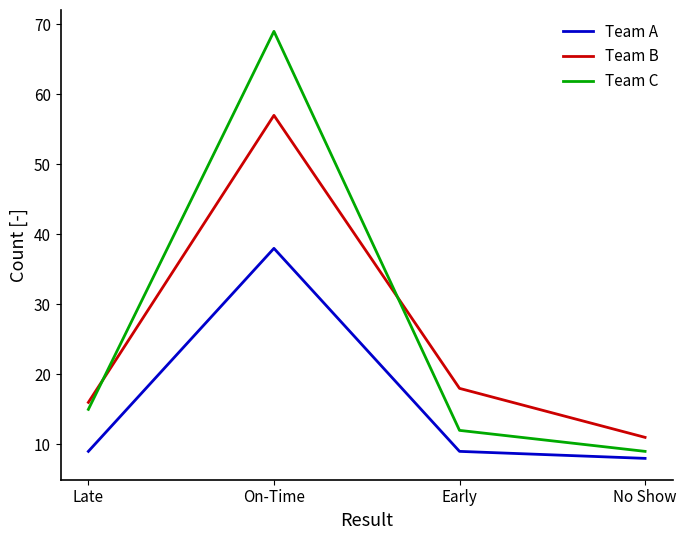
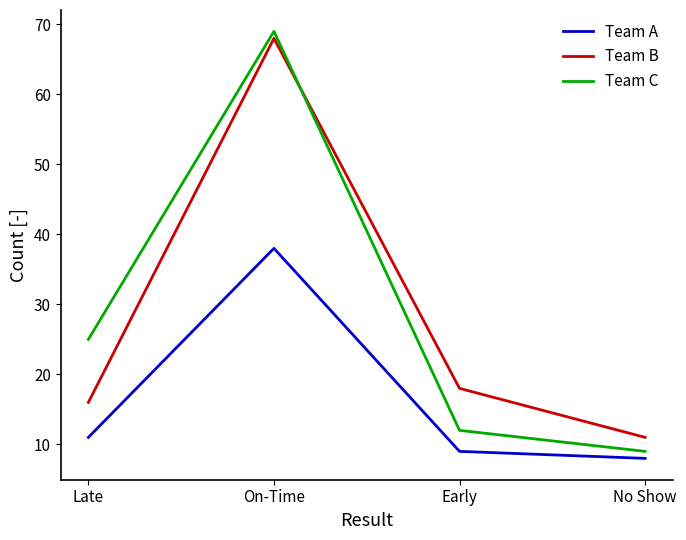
Team A, Late: 9 -> 11
Team C, Late: 15 -> 25
Team B, On-Time: 57 -> 68
